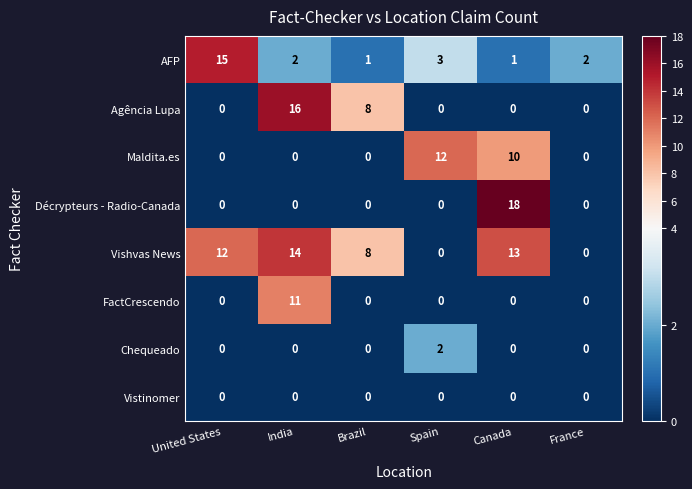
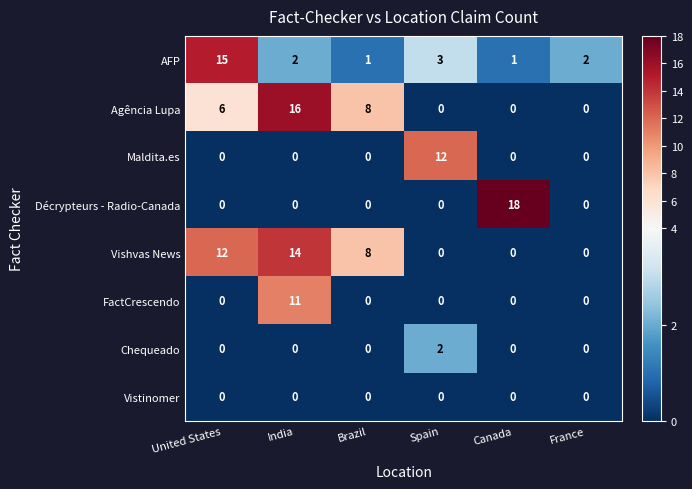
Agência Lupa, United States: 0 -> 6
Maldita.es, Canada: 10 -> 0
Vishvas News, Canada: 13 -> 0
